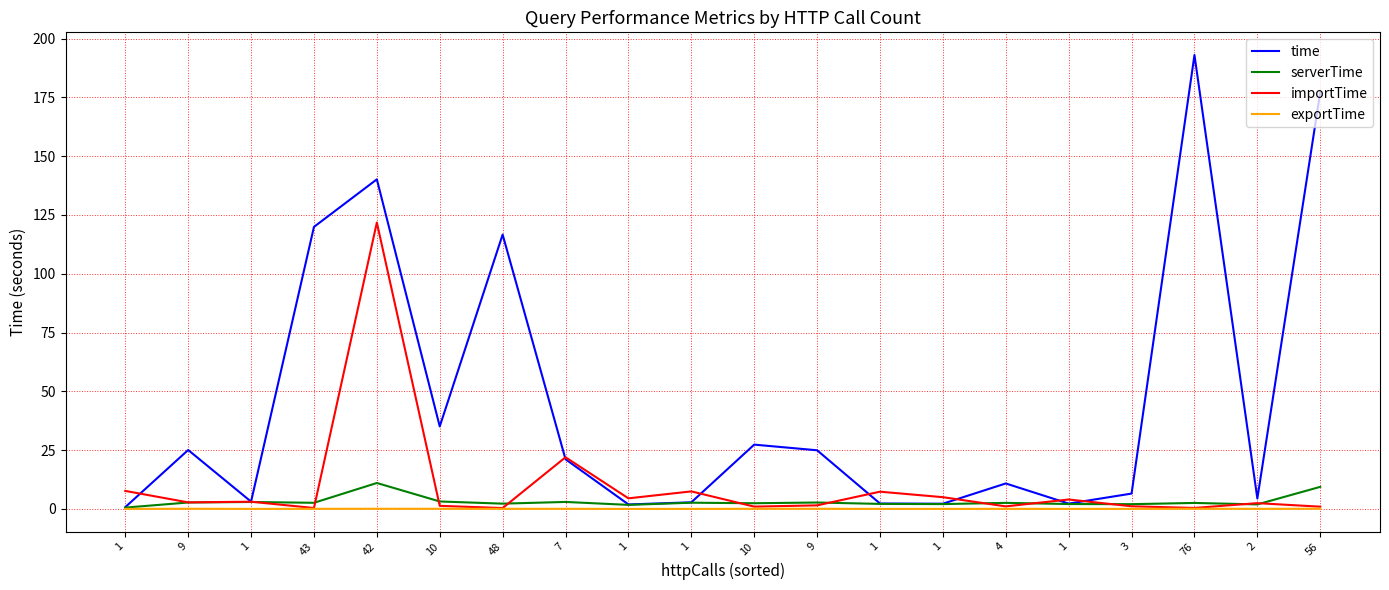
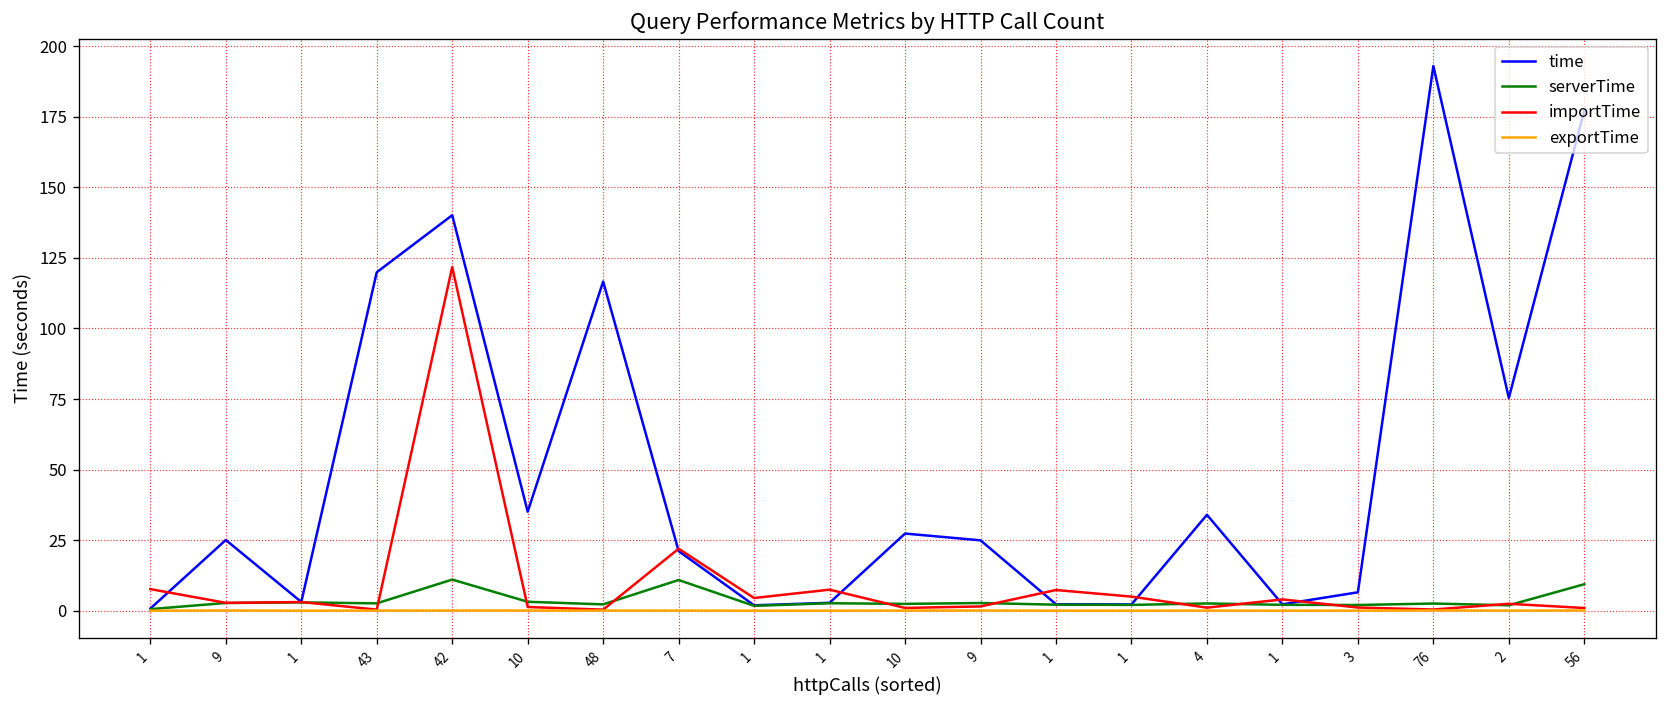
serverTime, 7: 3 -> 11
time, 4: 11 -> 34
time, 2: 4 -> 75
